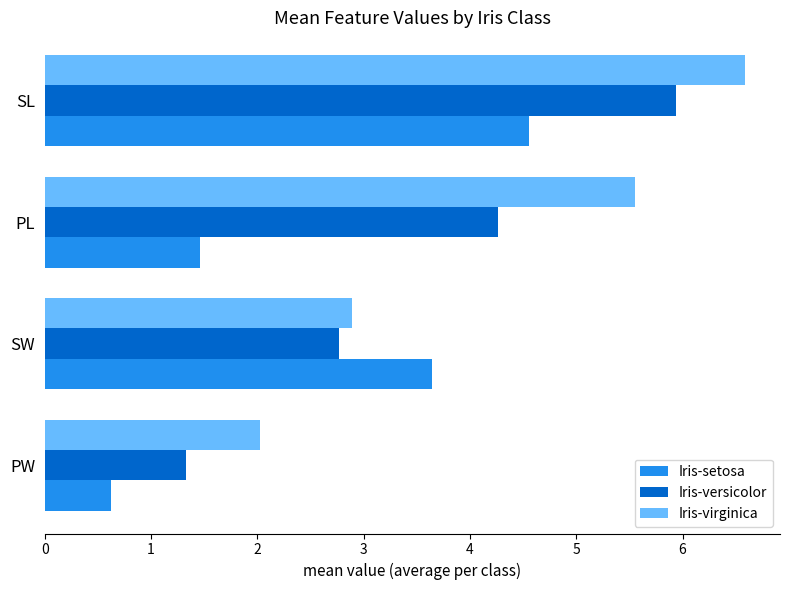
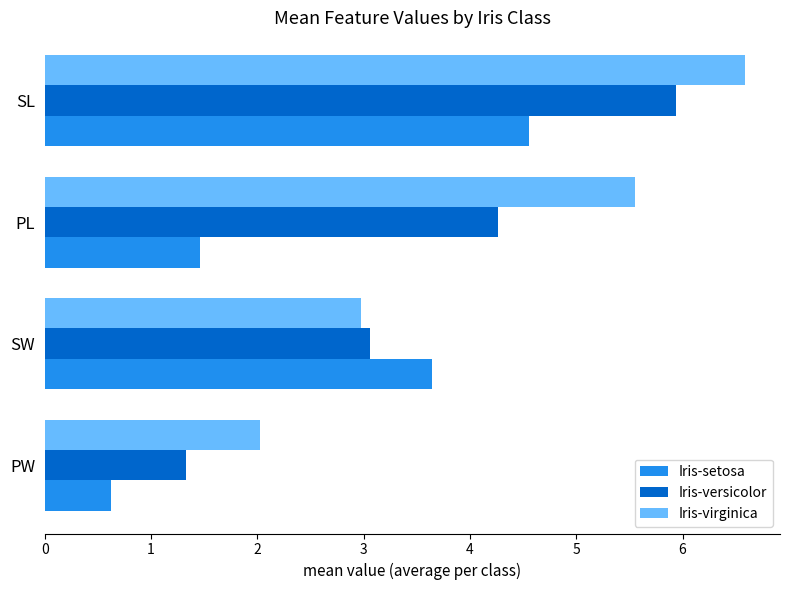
Iris-virginica, SW: 2.89 -> 2.97
Iris-versicolor, SW: 2.77 -> 3.06
